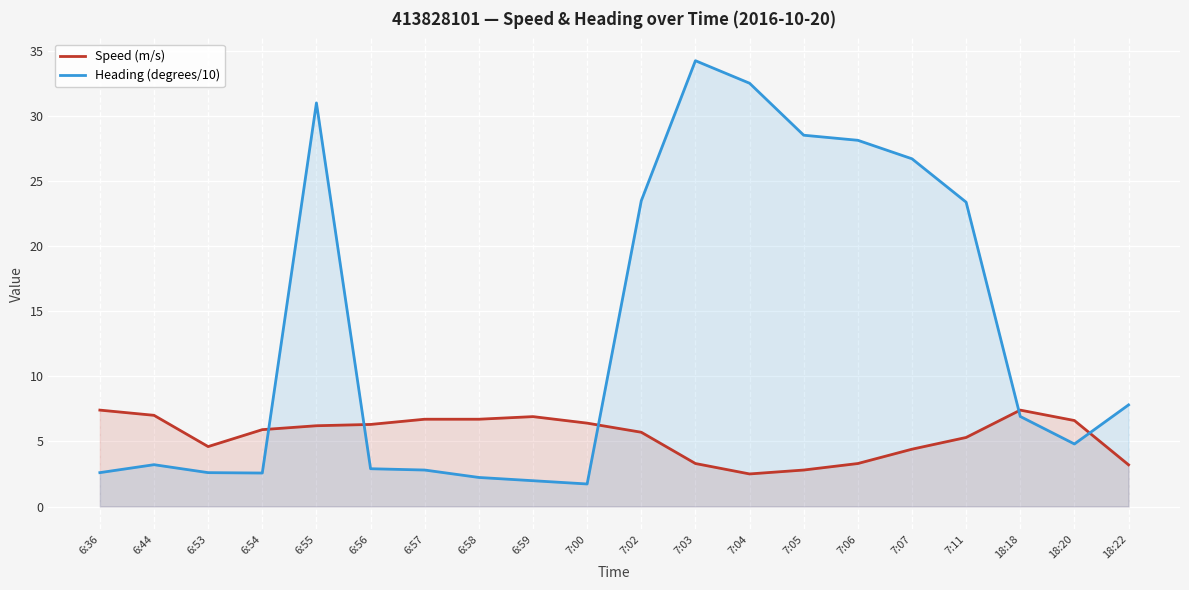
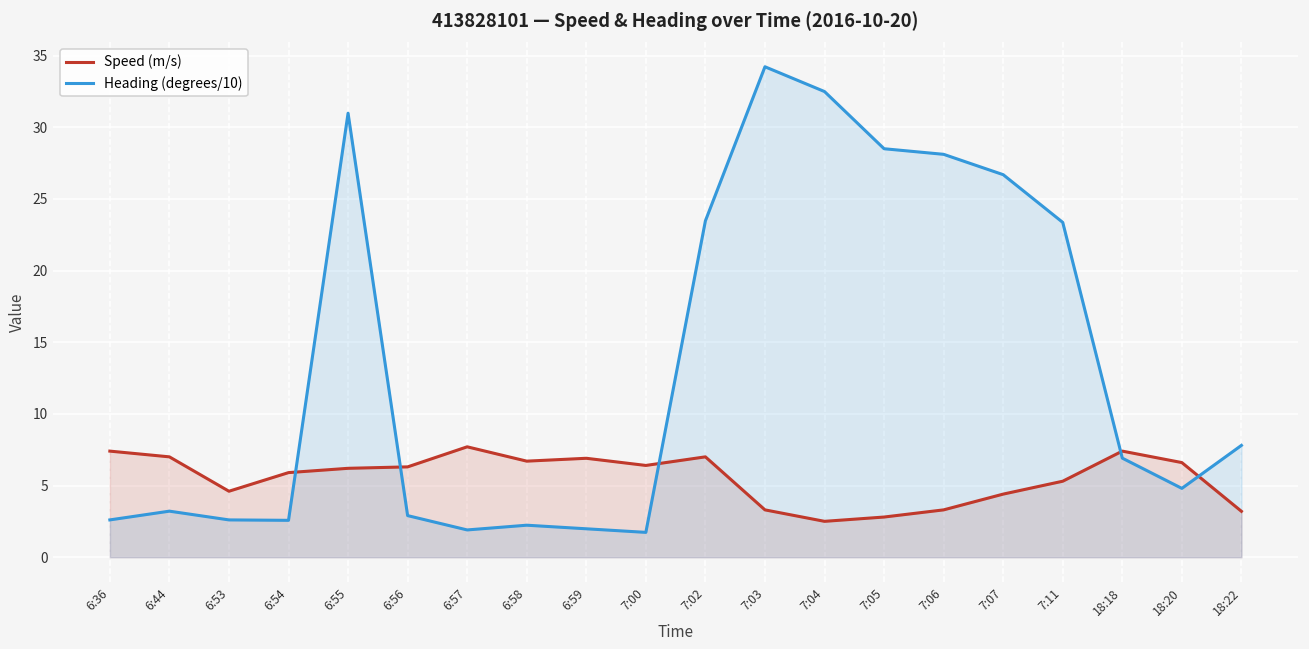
Speed (m/s), 6:57: 6.7 -> 7.7
Heading (degrees/10), 6:57: 2.8 -> 1.9
Speed (m/s), 7:02: 5.7 -> 7.0
